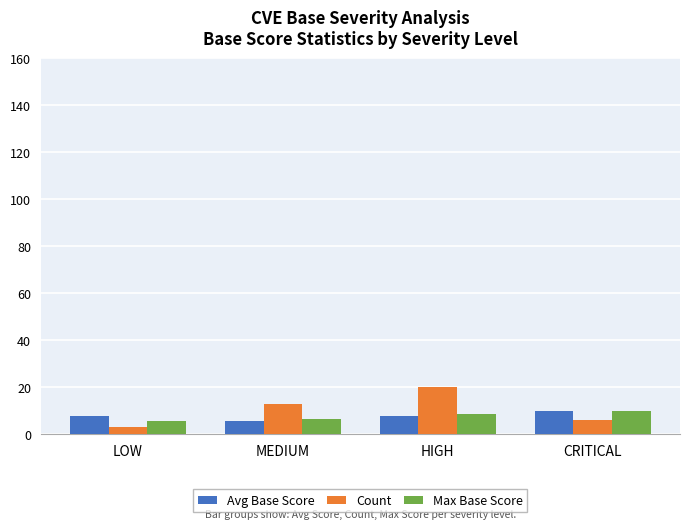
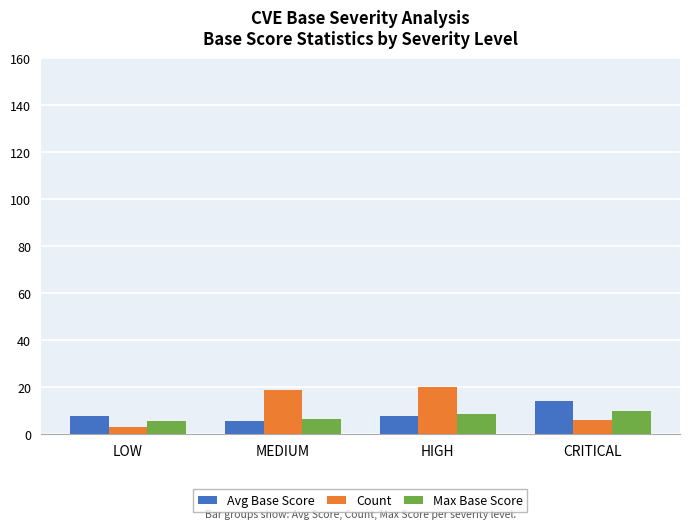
Count, MEDIUM: 13 -> 19
Avg Base Score, CRITICAL: 10 -> 14
